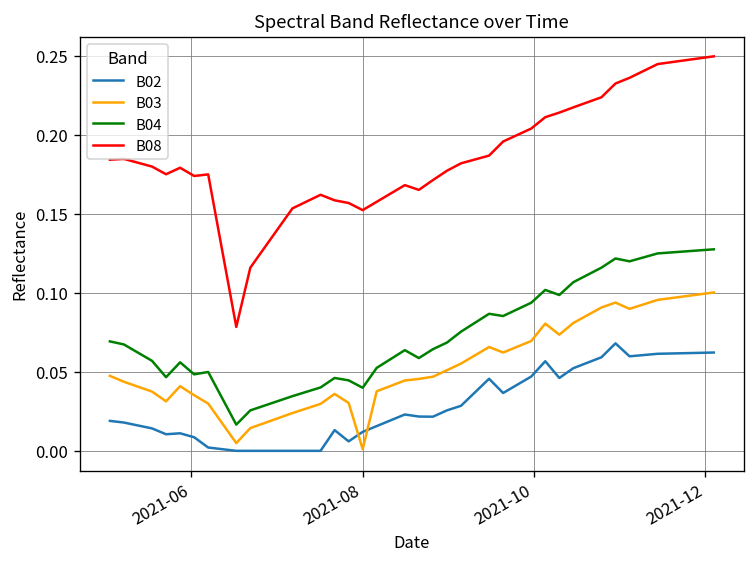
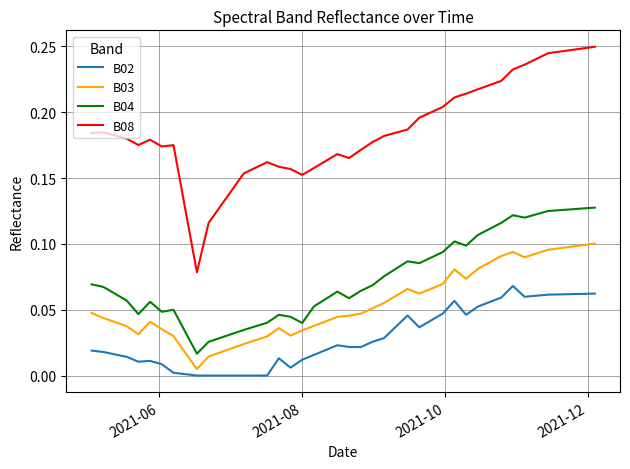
B03, 2021-08: 0.001 -> 0.034
